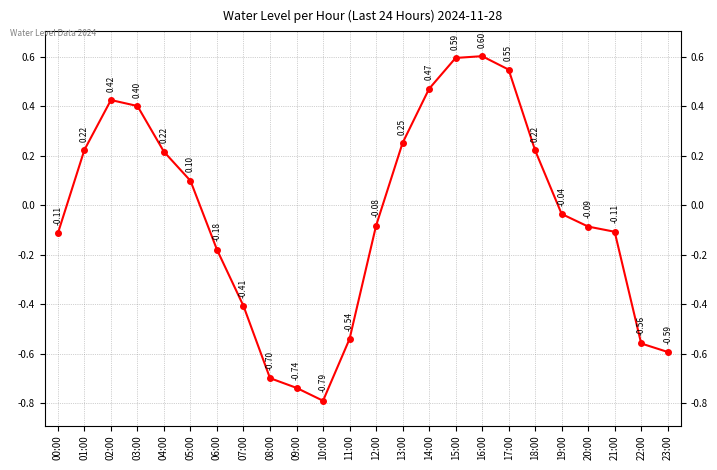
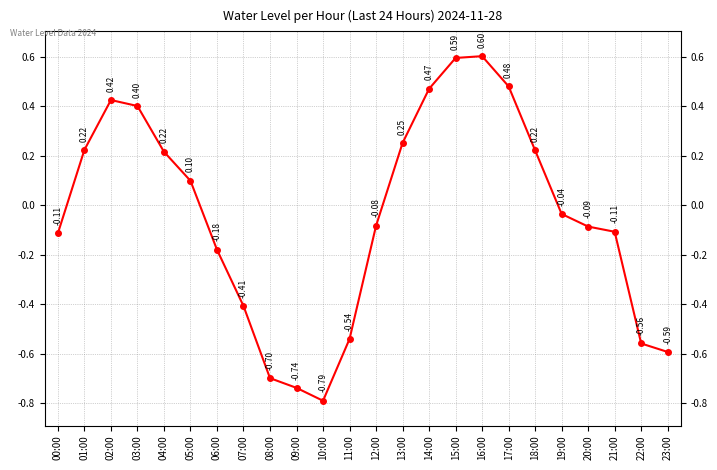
17:00: 0.55 -> 0.48
